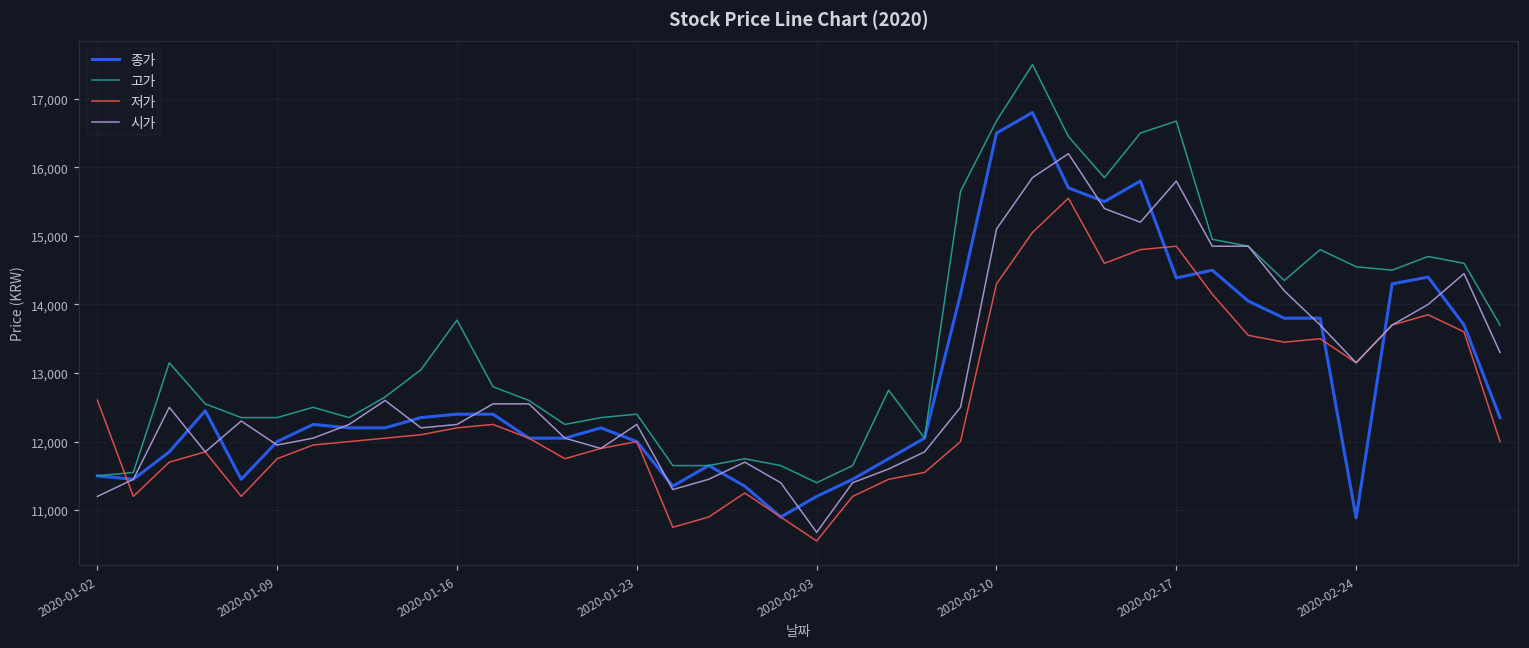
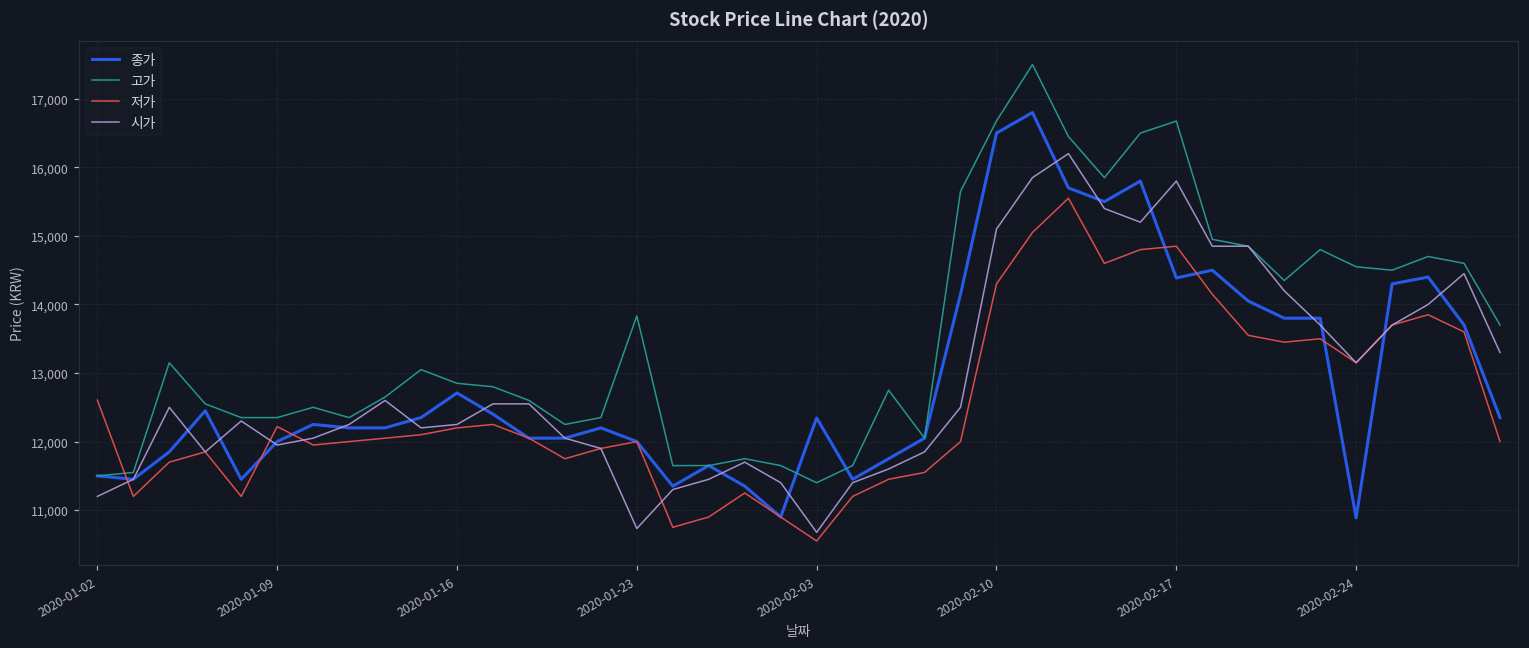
저가, 2020-01-09: 11,800 -> 12,200
종가, 2020-01-16: 12,400 -> 12,700
고가, 2020-01-16: 13,800 -> 12,900
고가, 2020-01-23: 12,400 -> 13,800
시가, 2020-01-23: 12,300 -> 10,700
종가, 2020-02-03: 11,200 -> 12,300
